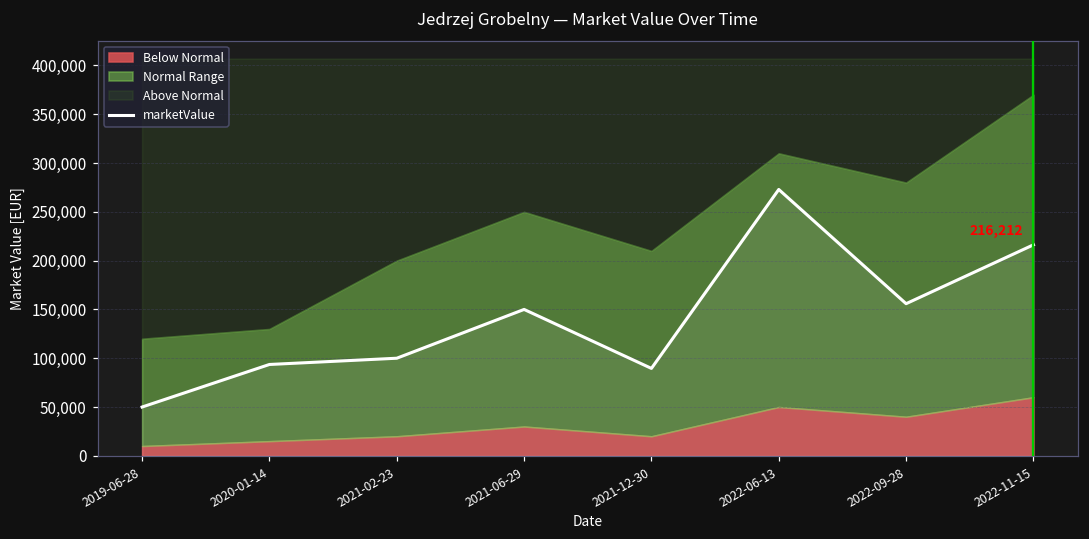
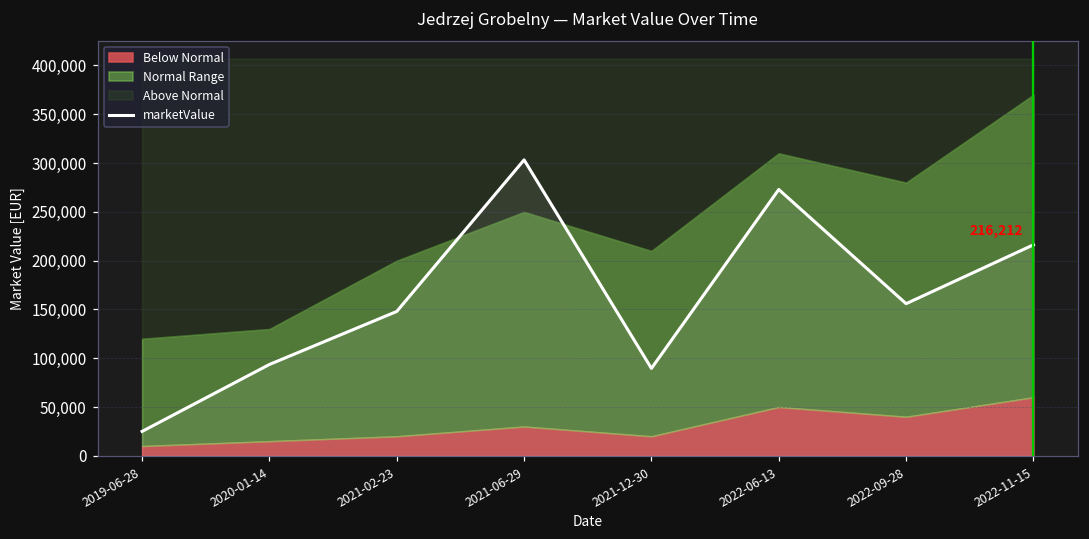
marketValue, 2019-06-28: 50,000 -> 30,000
marketValue, 2021-02-23: 100,000 -> 150,000
marketValue, 2021-06-29: 150,000 -> 300,000
